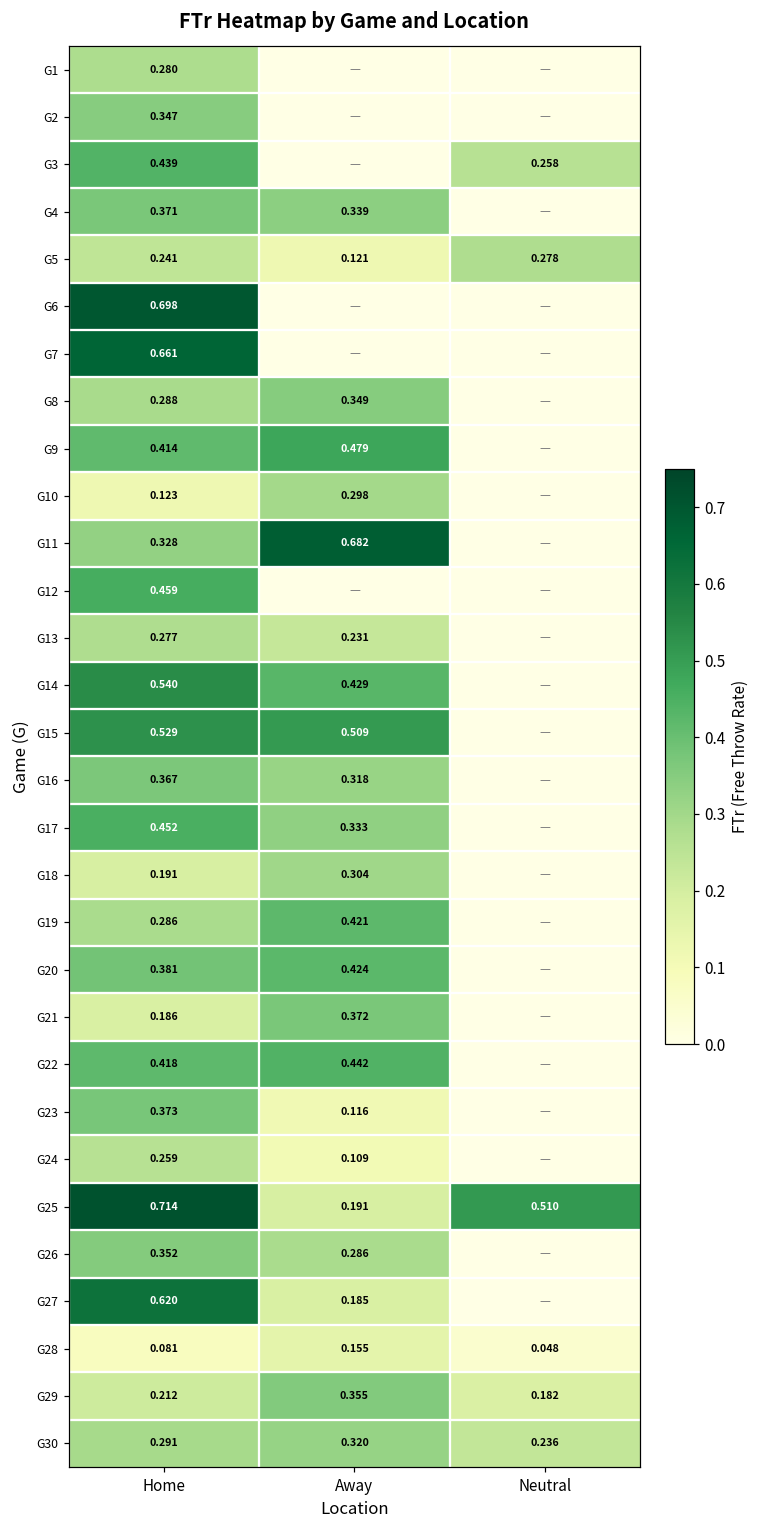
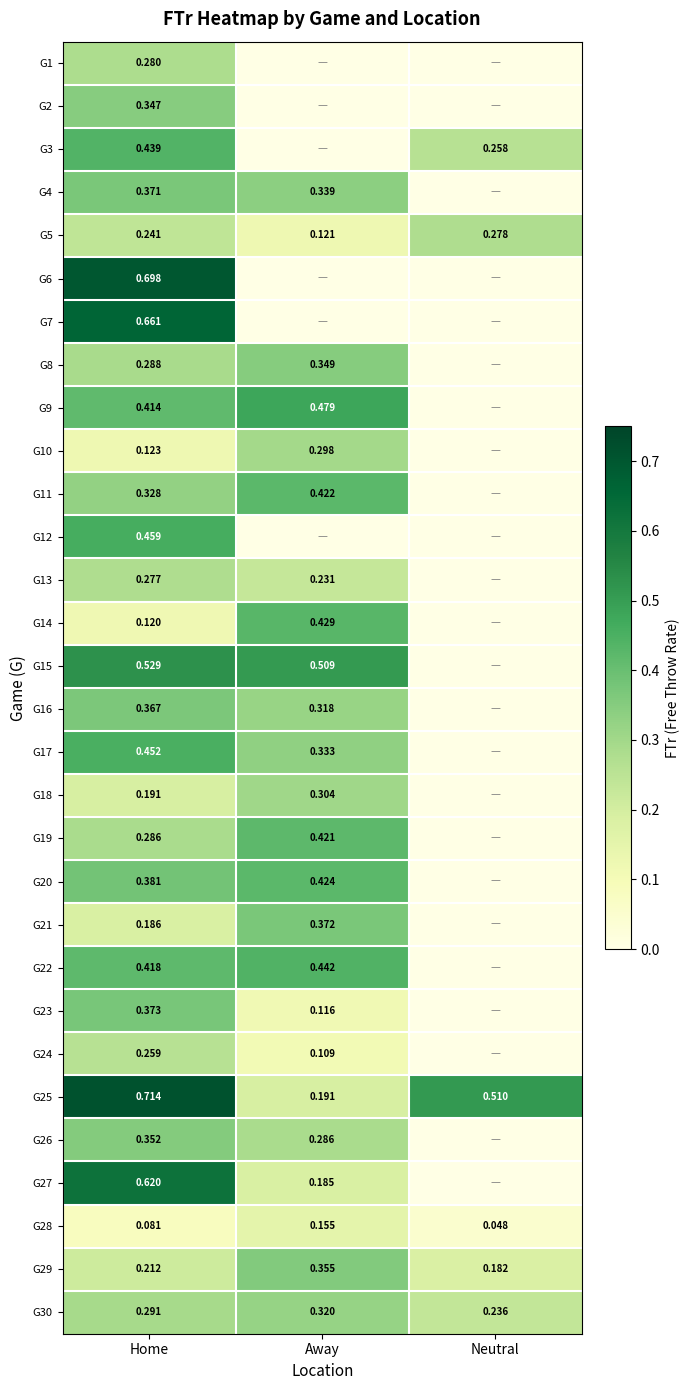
G11, Away: 0.682 -> 0.422
G14, Home: 0.540 -> 0.120
